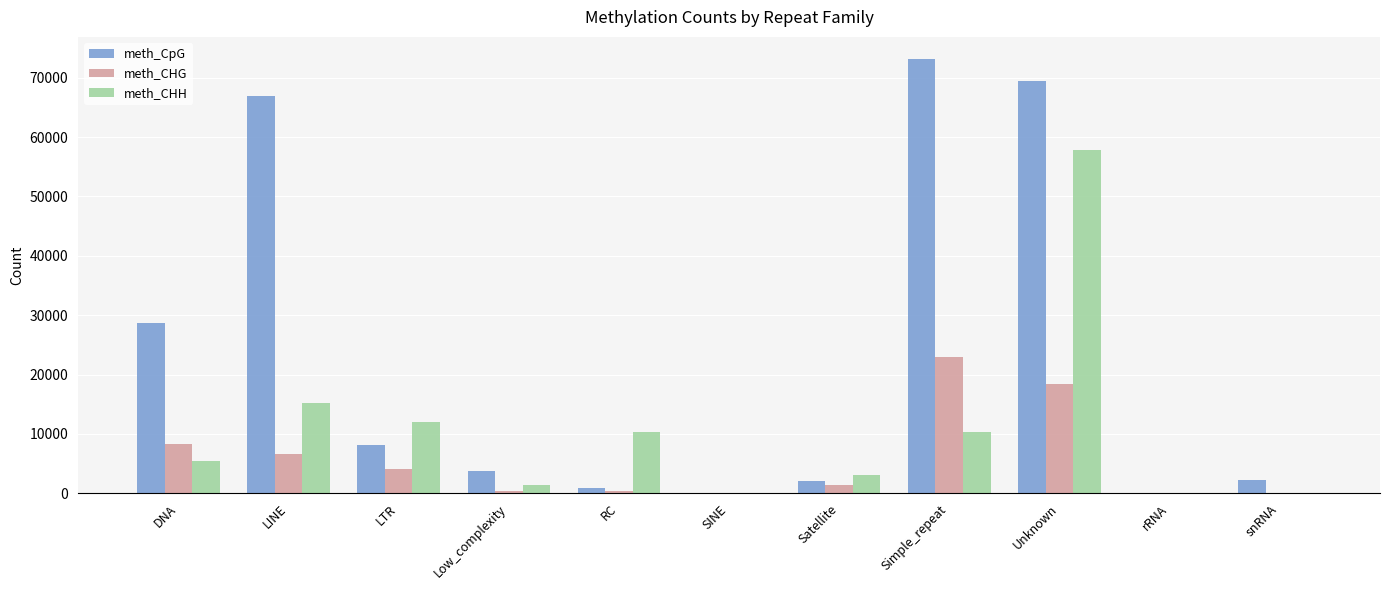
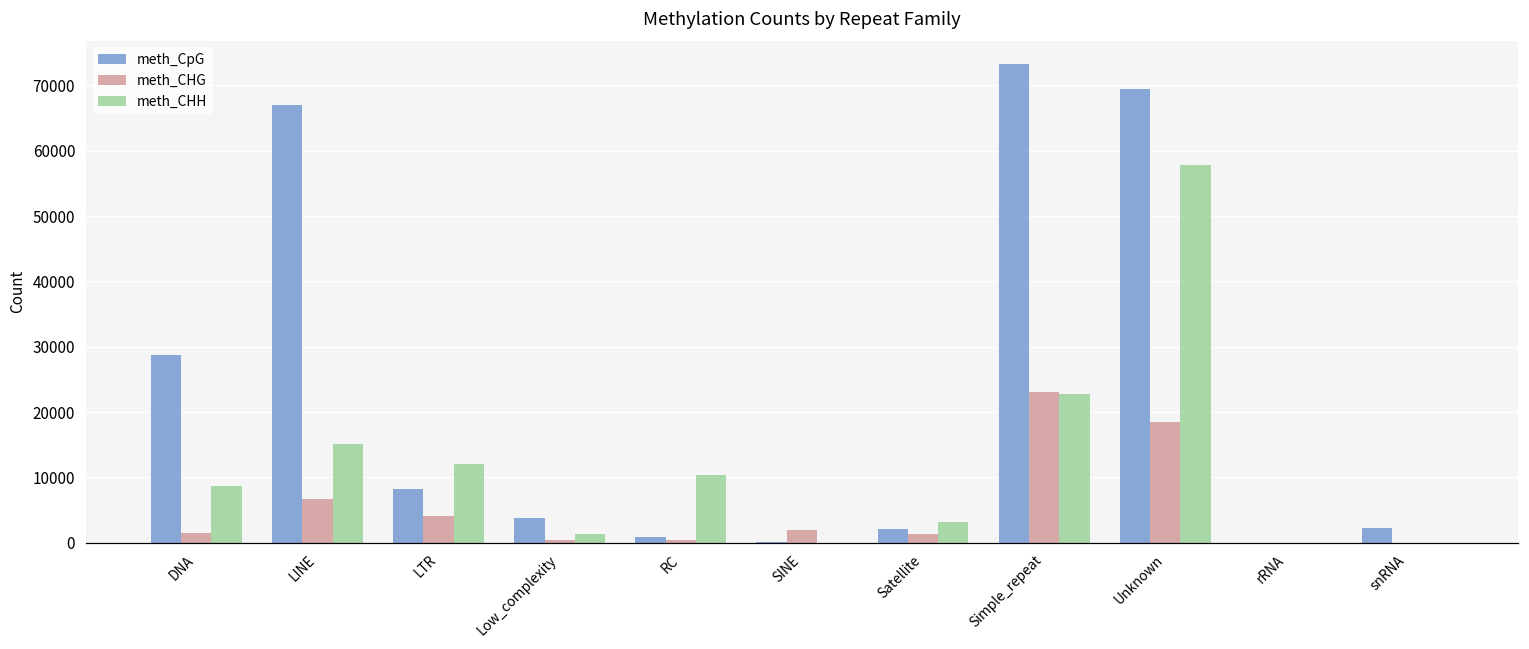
meth_CHG, DNA: 8000 -> 2000
meth_CHH, DNA: 6000 -> 9000
meth_CHG, SINE: 0 -> 2000
meth_CHH, Simple_repeat: 10000 -> 23000
